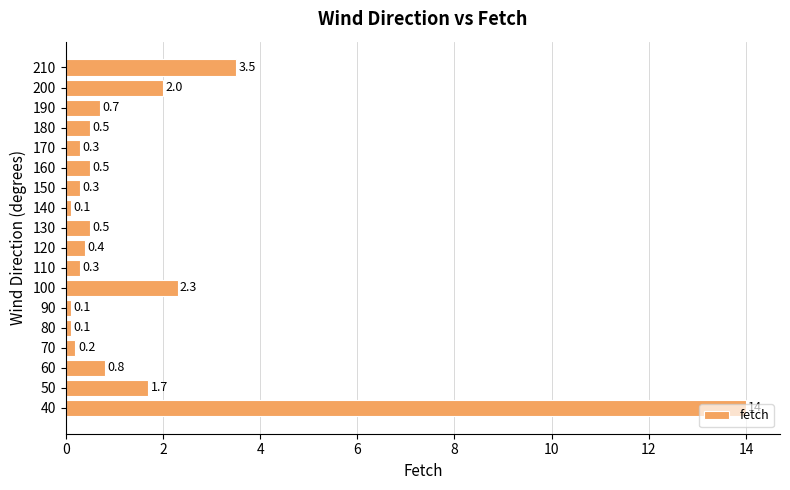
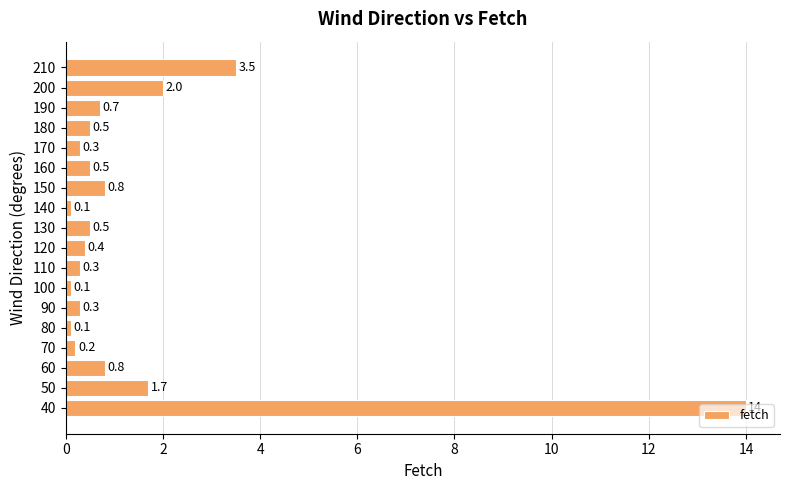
150: 0.3 -> 0.8
100: 2.3 -> 0.1
90: 0.1 -> 0.3
